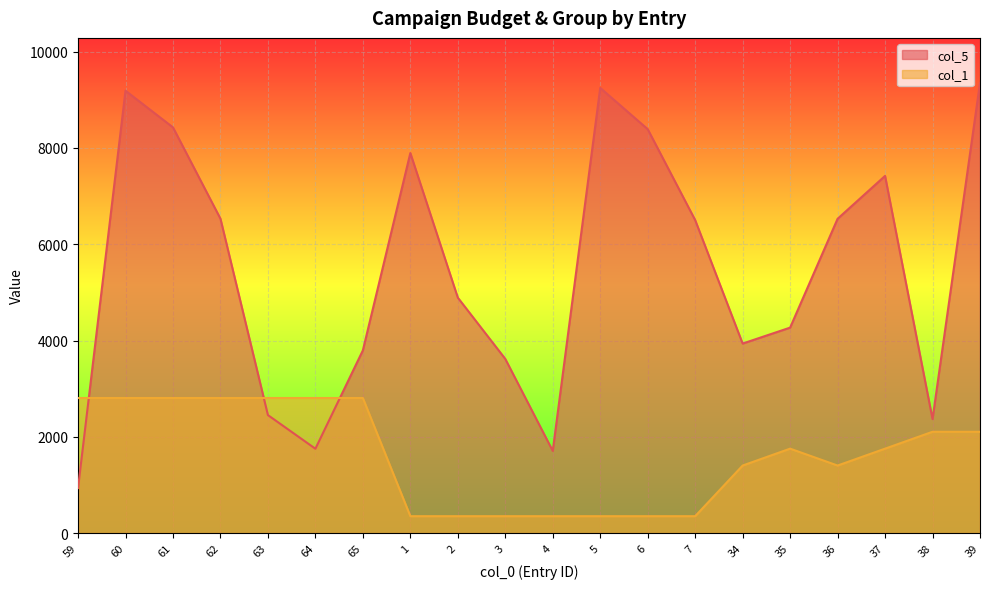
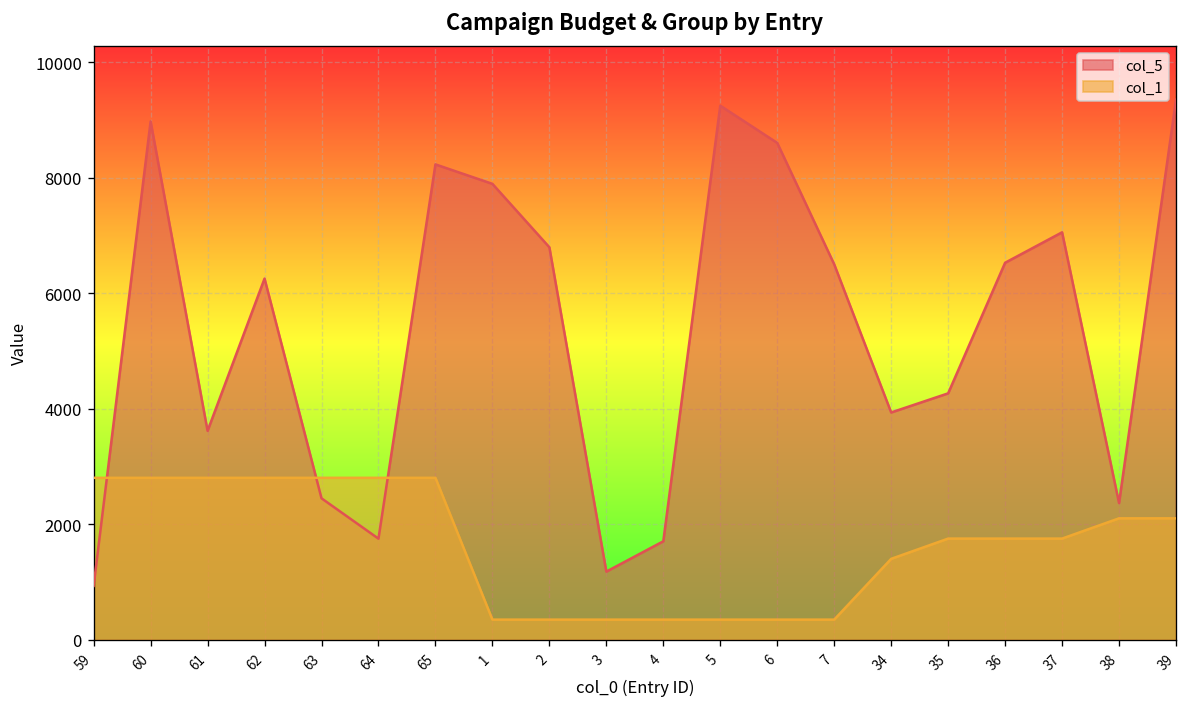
col_5, 60: 9200 -> 9000
col_5, 61: 8400 -> 3600
col_5, 62: 6500 -> 6300
col_5, 65: 3800 -> 8200
col_5, 2: 4900 -> 6800
col_5, 3: 3600 -> 1200
col_5, 6: 8400 -> 8600
col_1, 36: 1400 -> 1800
col_5, 37: 7400 -> 7100
